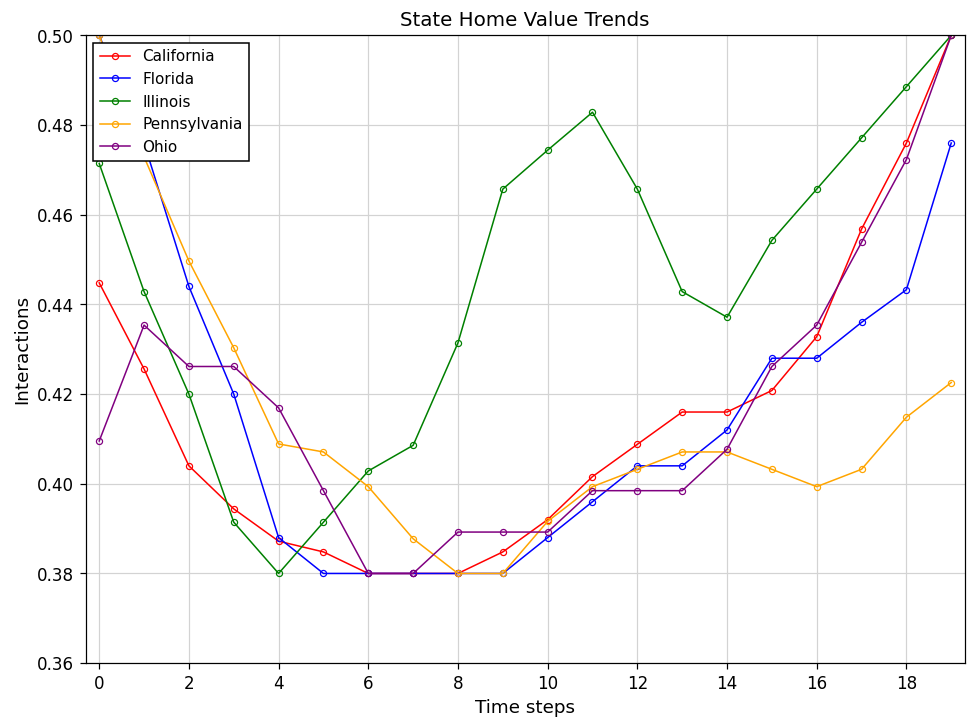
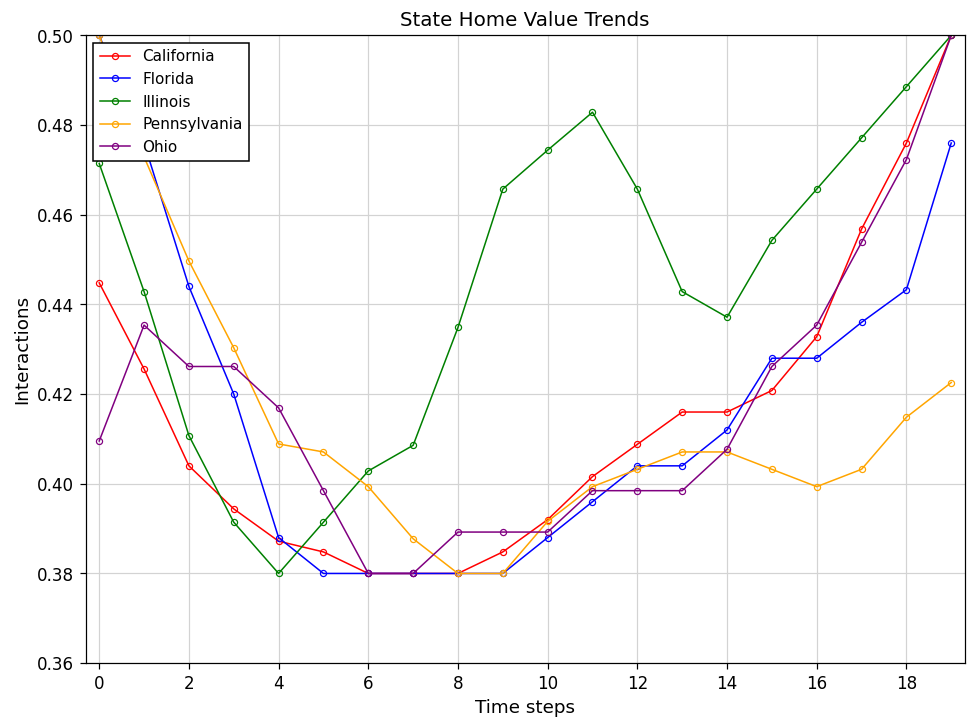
Illinois, 2: 0.420 -> 0.411
Illinois, 8: 0.431 -> 0.435
